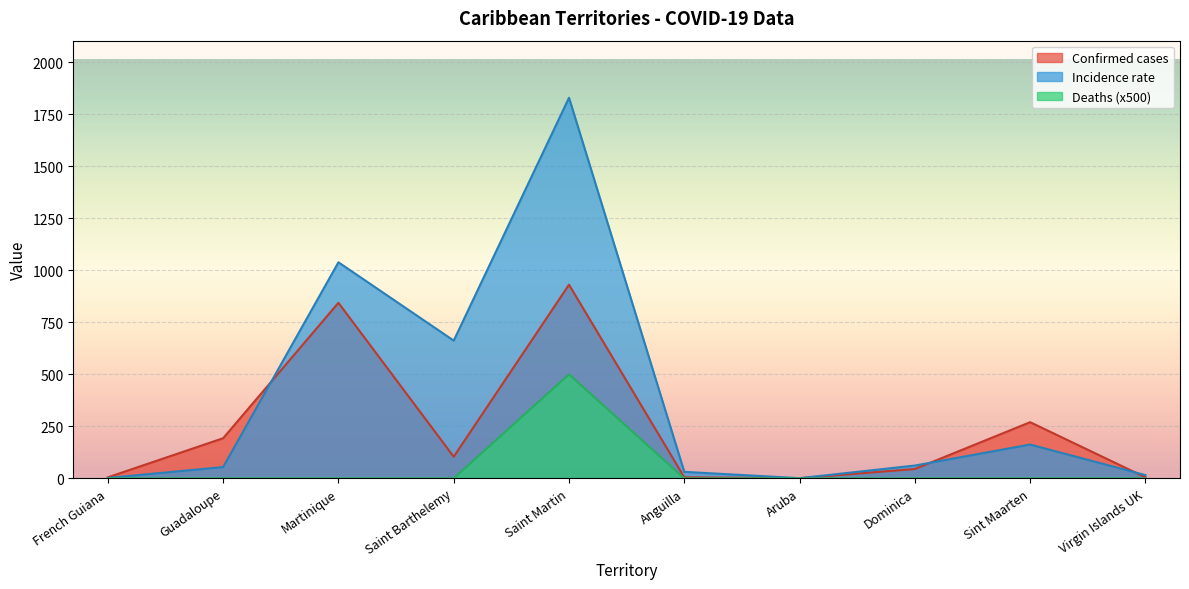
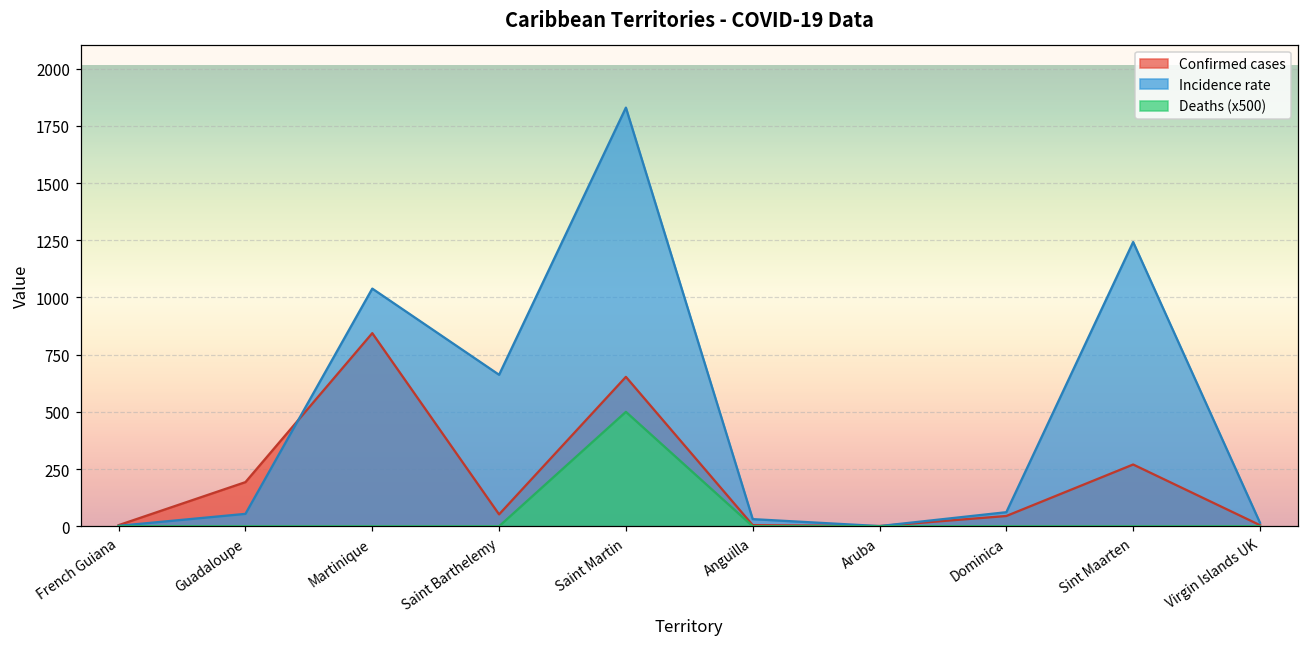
Confirmed cases, Saint Barthelemy: 100 -> 50
Confirmed cases, Saint Martin: 930 -> 650
Incidence rate, Sint Maarten: 160 -> 1240
